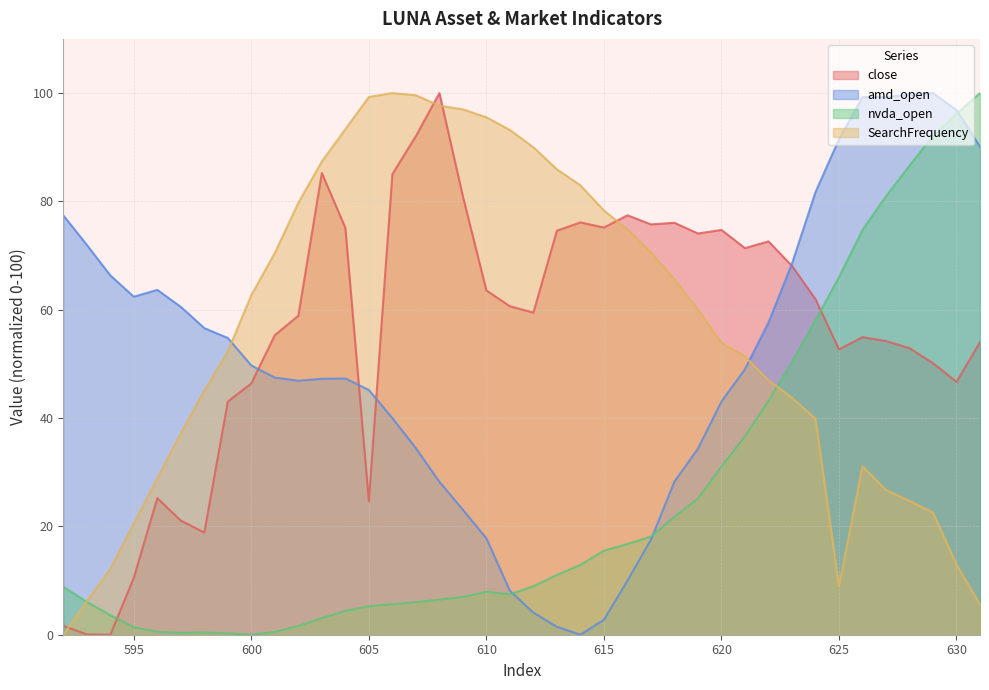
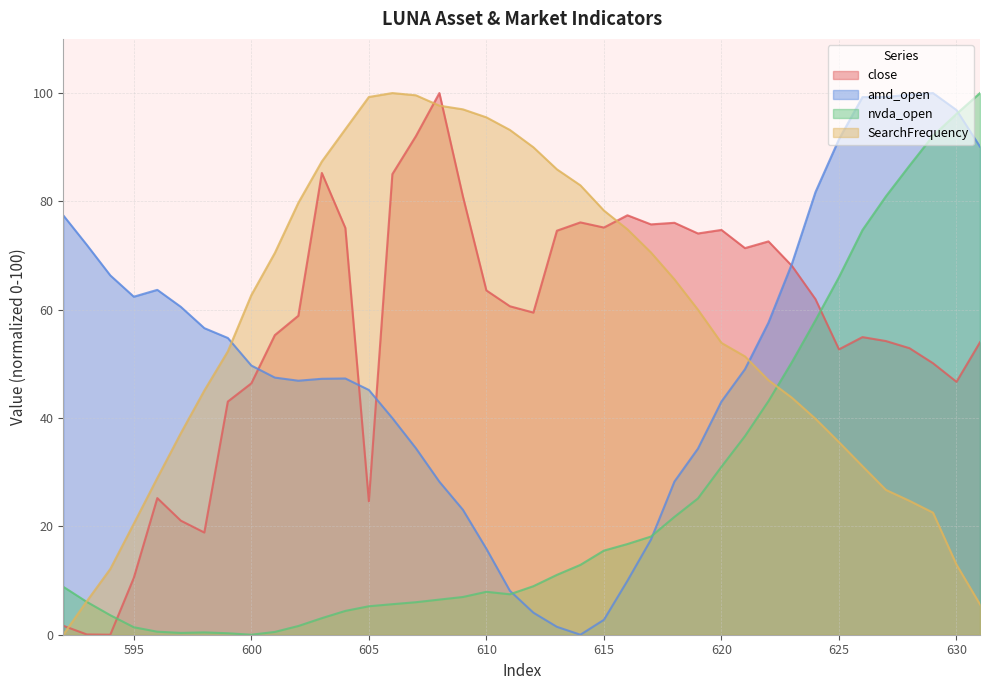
amd_open, 610: 18 -> 16
SearchFrequency, 625: 9 -> 36
